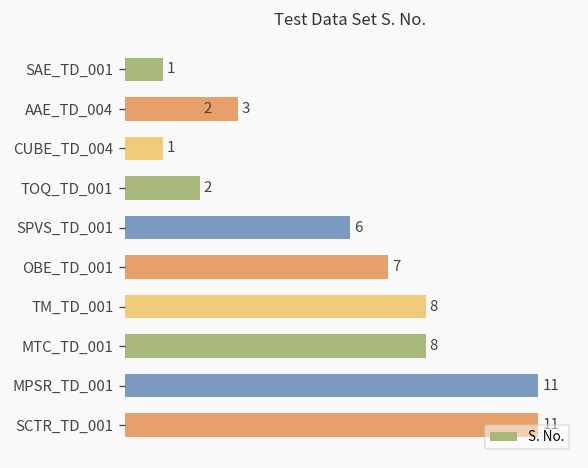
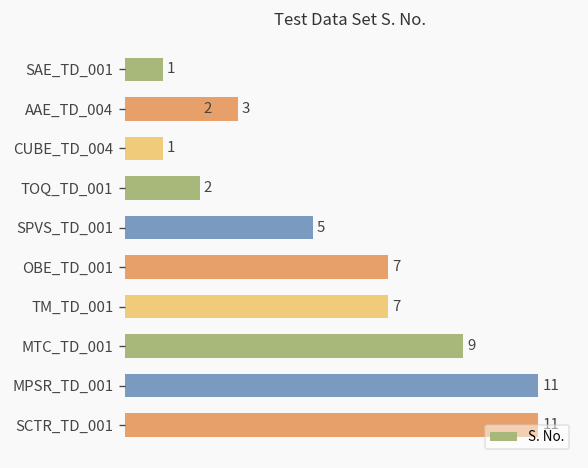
SPVS_TD_001: 6 -> 5
TM_TD_001: 8 -> 7
MTC_TD_001: 8 -> 9
